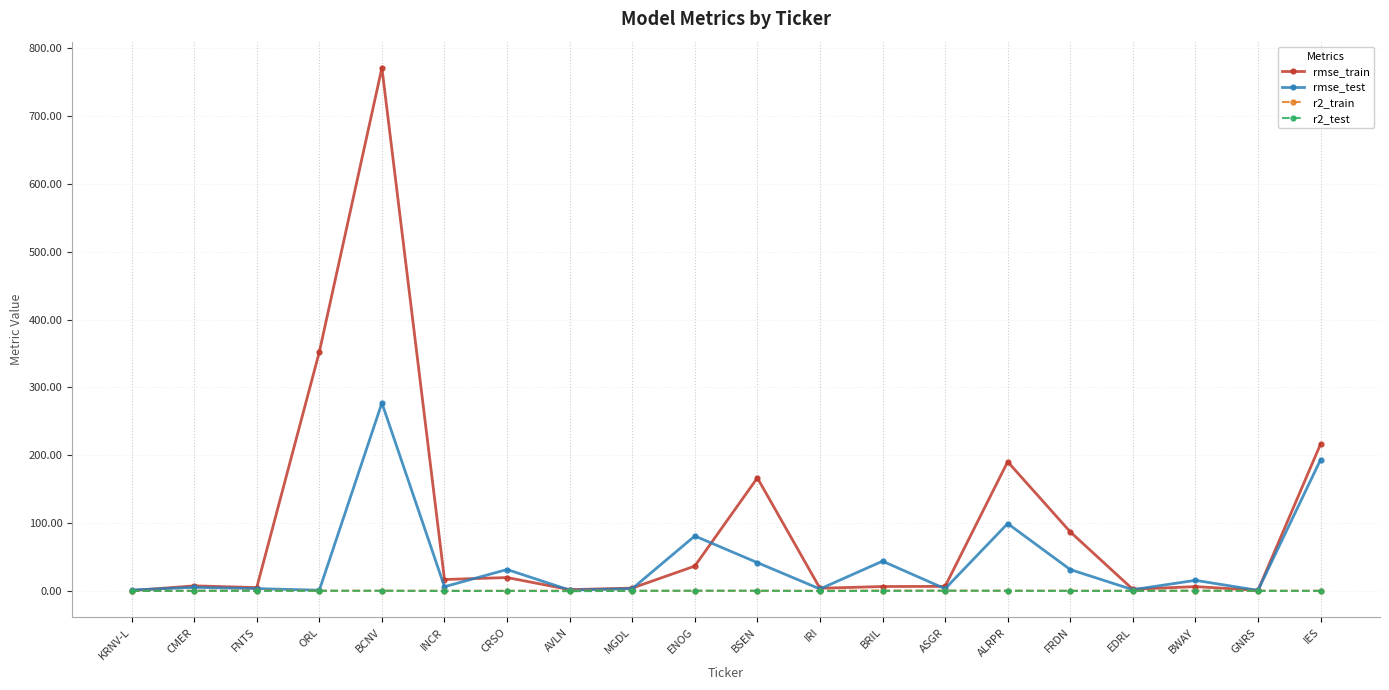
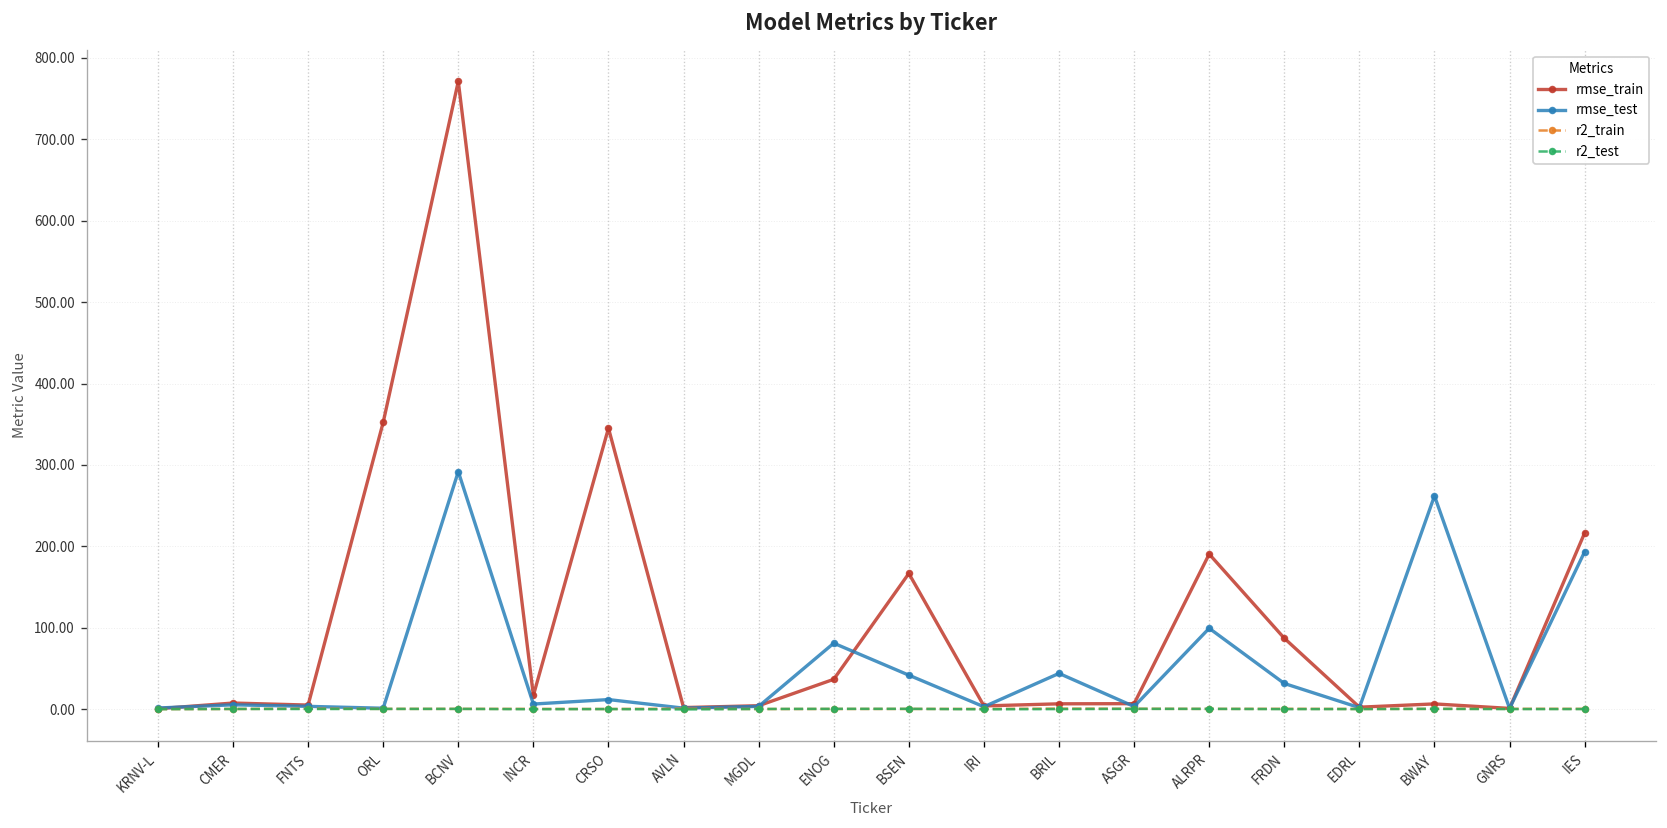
rmse_test, BCNV: 280 -> 290
rmse_train, CRSO: 20 -> 350
rmse_test, CRSO: 30 -> 10
rmse_test, BWAY: 20 -> 260
